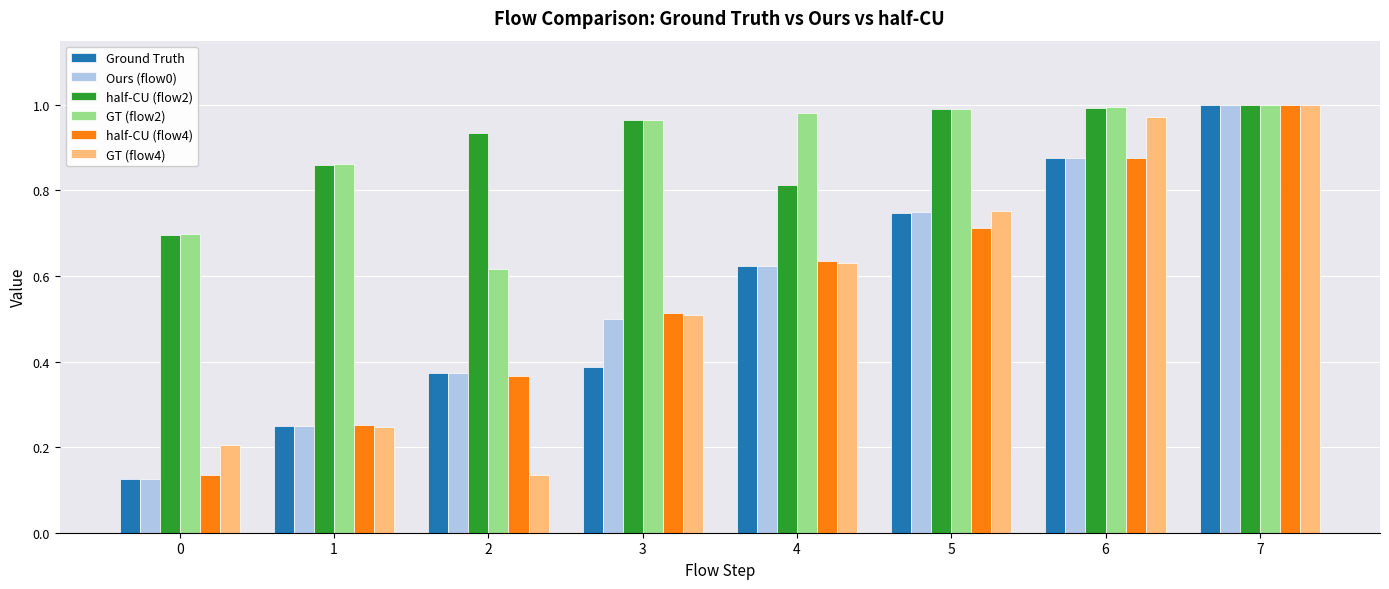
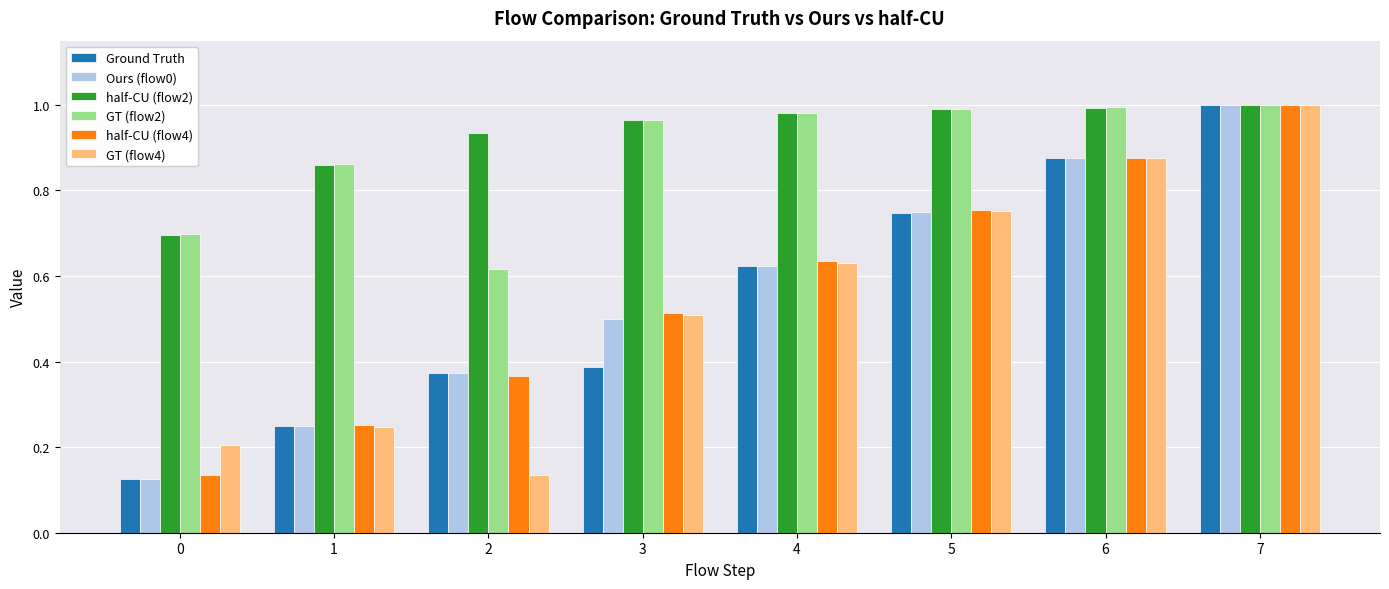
half-CU (flow2), 4: 0.81 -> 0.98
half-CU (flow4), 5: 0.71 -> 0.75
GT (flow4), 6: 0.97 -> 0.88
